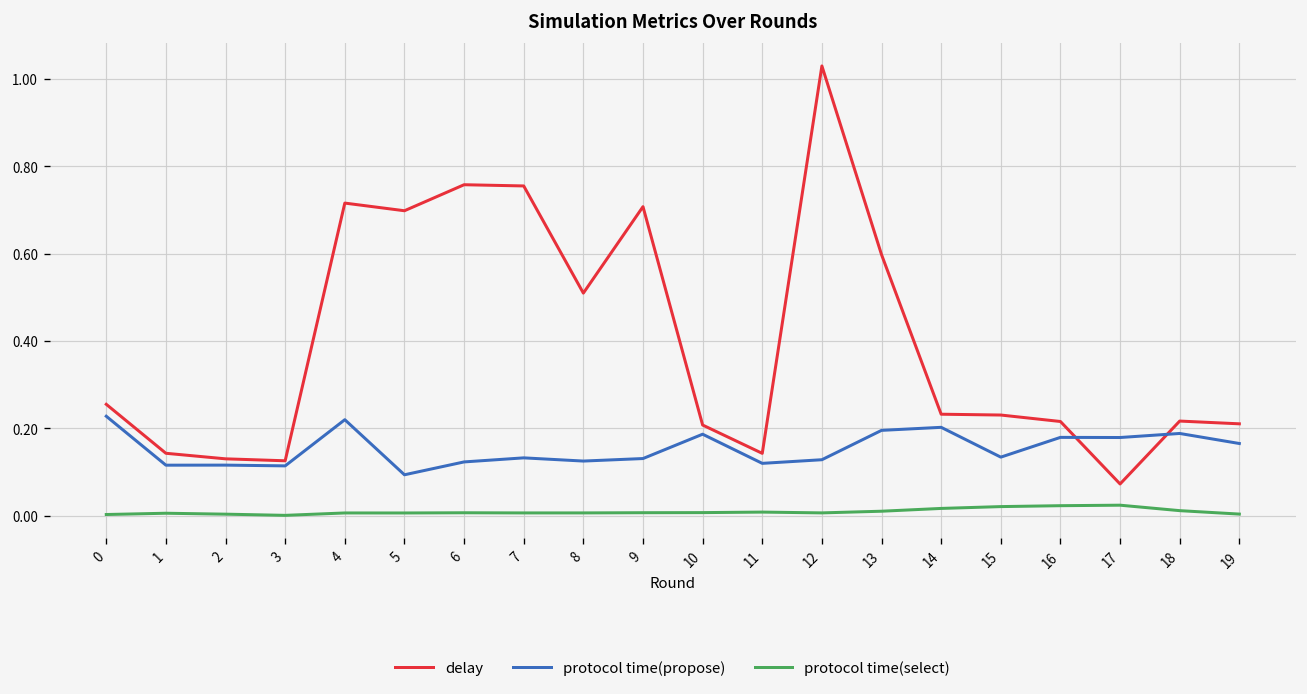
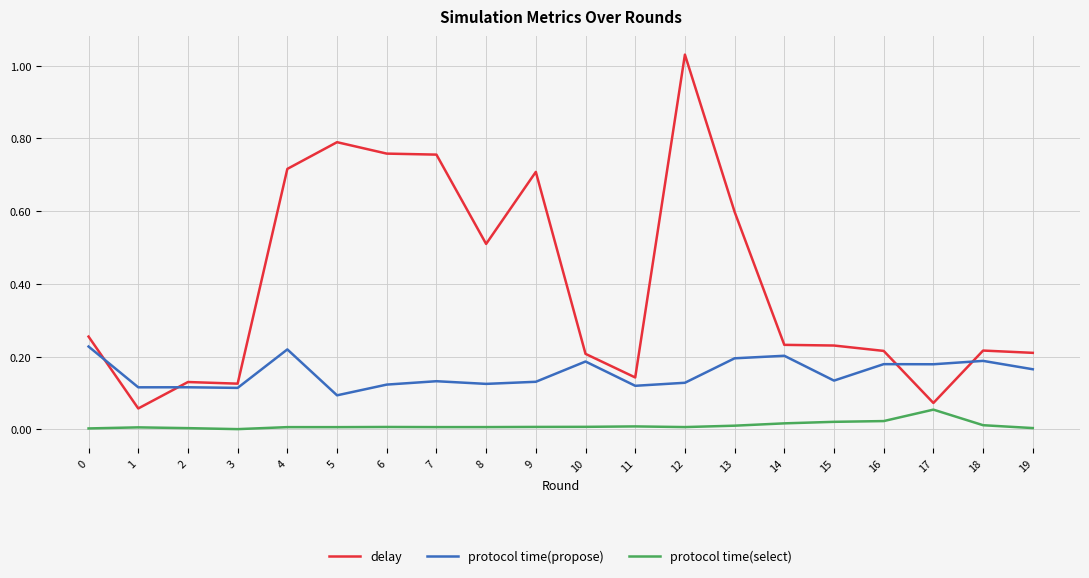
delay, 1: 0.14 -> 0.06
delay, 5: 0.70 -> 0.79
protocol time(select), 17: 0.02 -> 0.05
